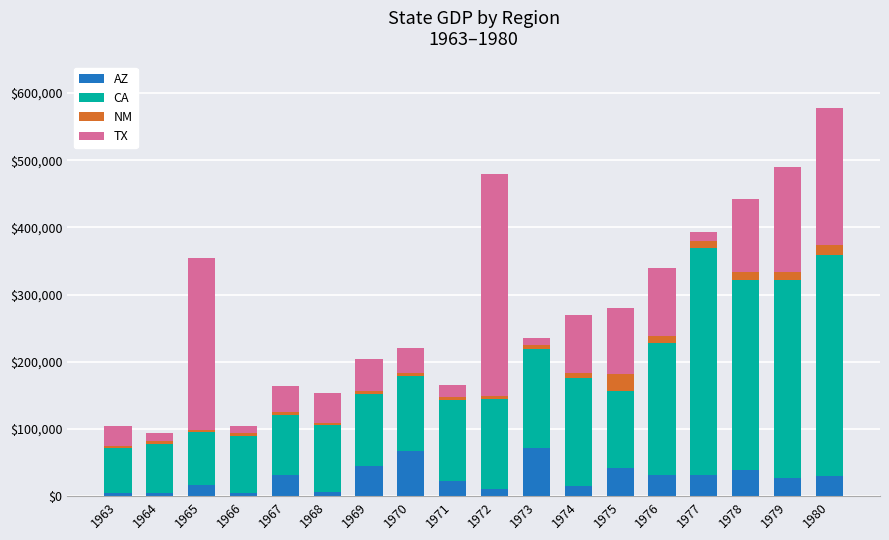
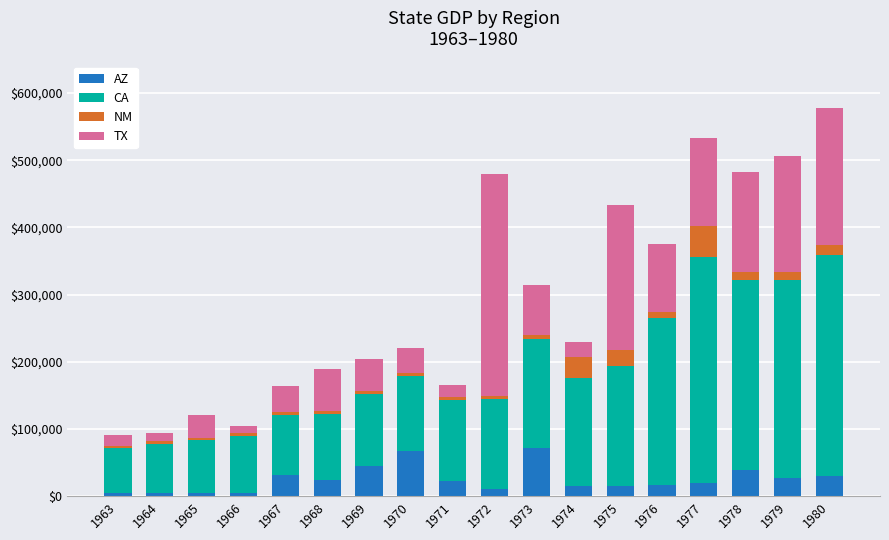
TX, 1963: $30,000 -> $20,000
AZ, 1965: $20,000 -> $10,000
TX, 1965: $250,000 -> $30,000
AZ, 1968: $10,000 -> $20,000
TX, 1968: $40,000 -> $60,000
CA, 1973: $150,000 -> $160,000
TX, 1973: $10,000 -> $70,000
NM, 1974: $10,000 -> $30,000
TX, 1974: $90,000 -> $20,000
AZ, 1975: $40,000 -> $20,000
CA, 1975: $110,000 -> $180,000
TX, 1975: $100,000 -> $220,000
AZ, 1976: $30,000 -> $20,000
CA, 1976: $200,000 -> $250,000
AZ, 1977: $30,000 -> $20,000
NM, 1977: $10,000 -> $50,000
TX, 1977: $10,000 -> $130,000
TX, 1978: $110,000 -> $150,000
TX, 1979: $160,000 -> $170,000
